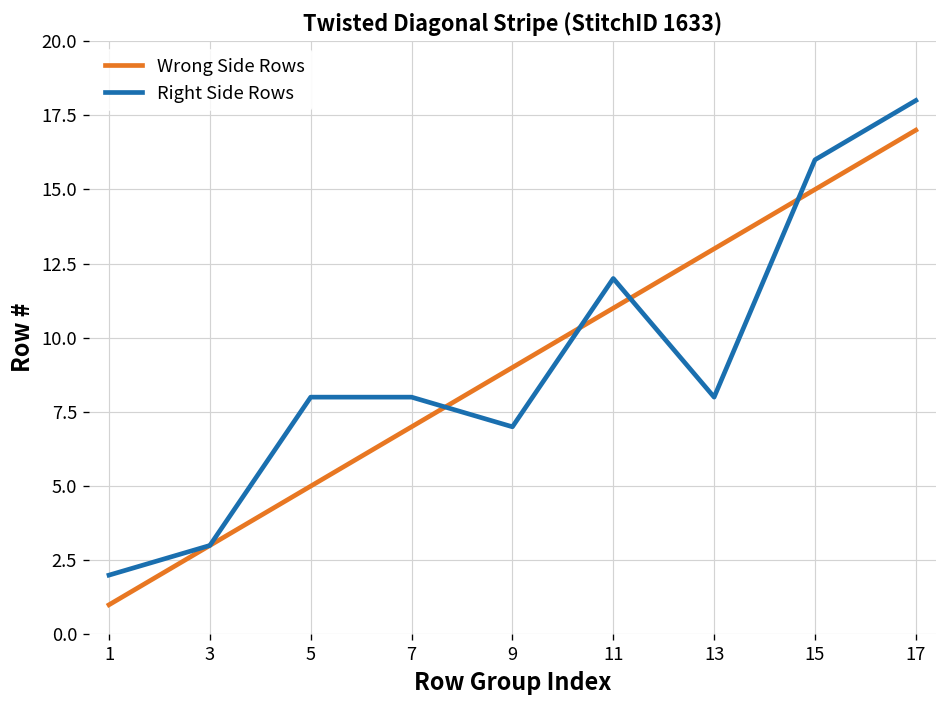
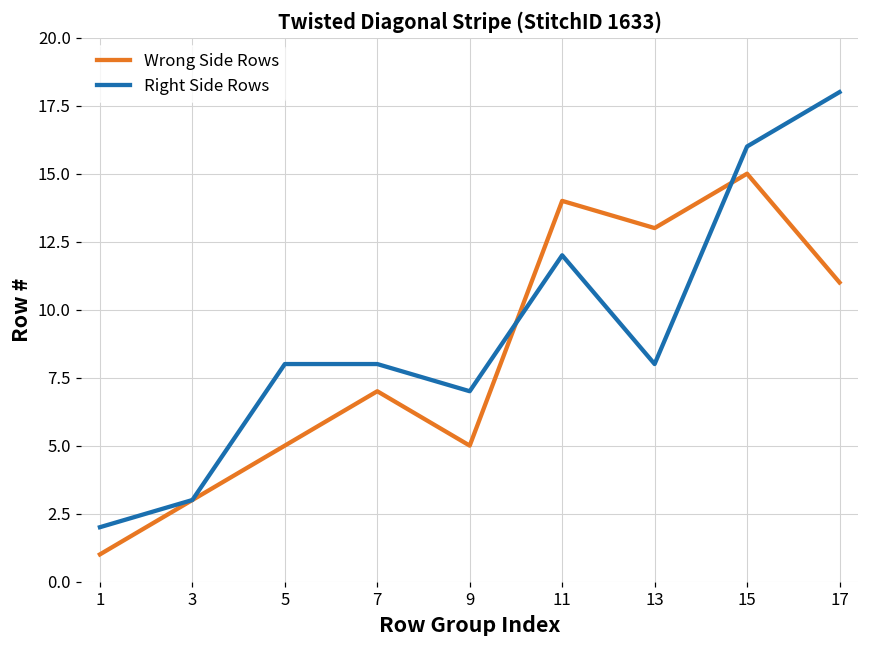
Wrong Side Rows, 9: 9 -> 5
Wrong Side Rows, 11: 11 -> 14
Wrong Side Rows, 17: 17 -> 11
